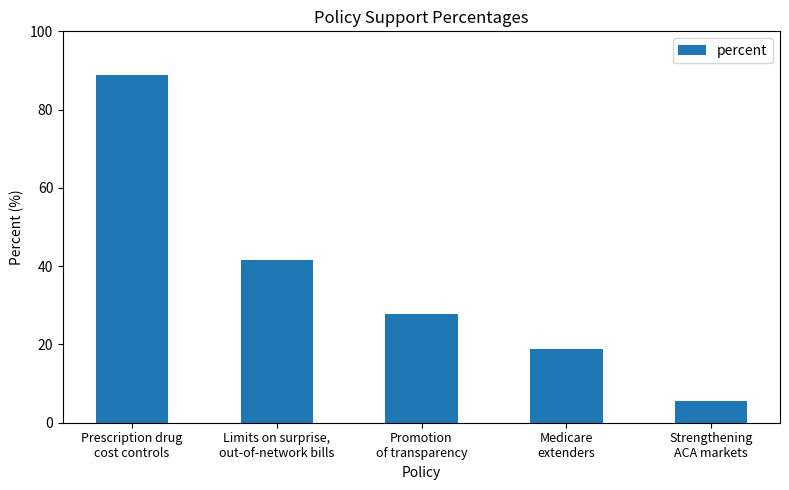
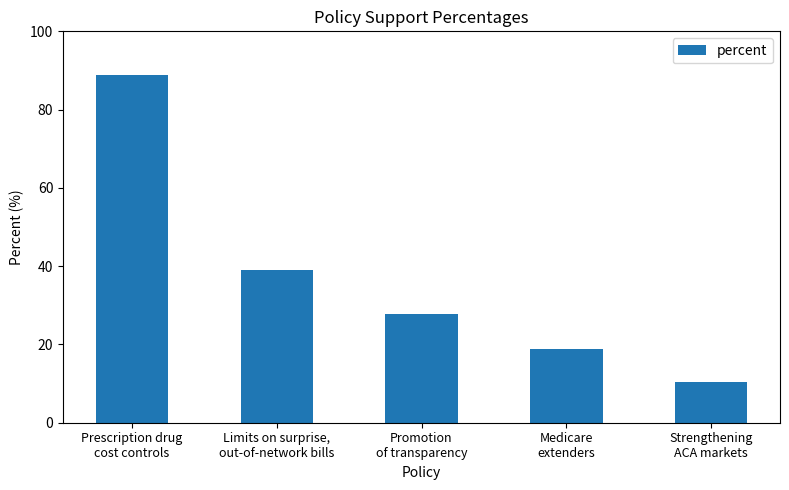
Limits on surprise, out-of-network bills: 42 -> 39
Strengthening ACA markets: 6 -> 10
